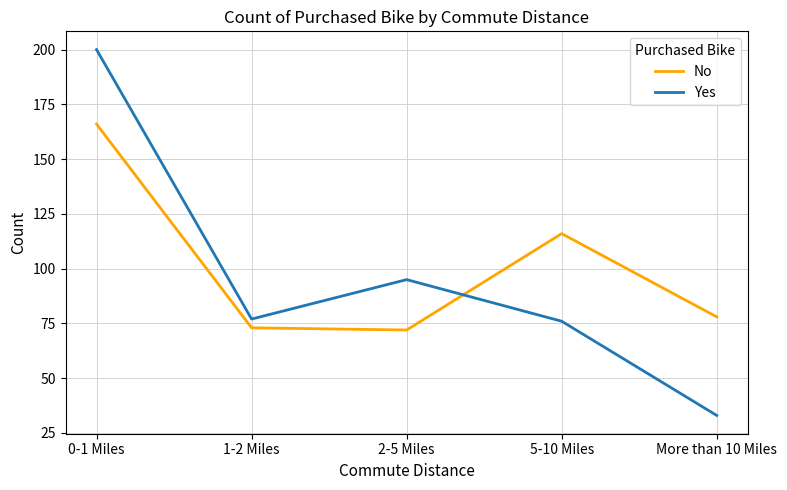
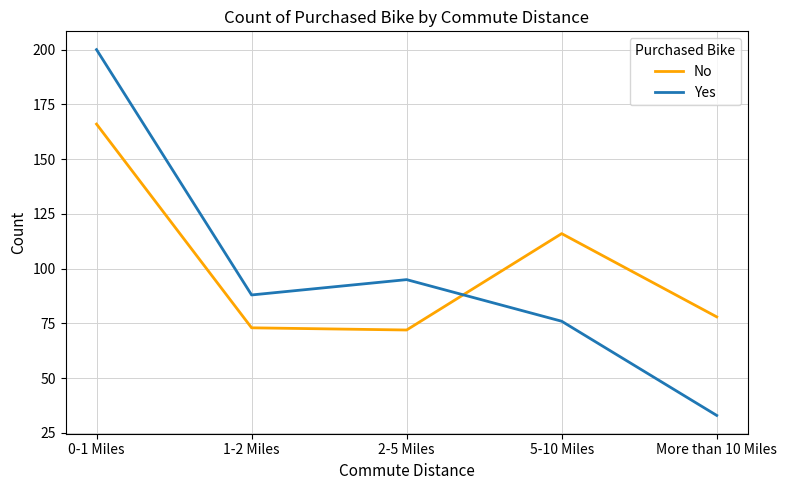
Yes, 1-2 Miles: 77 -> 88
